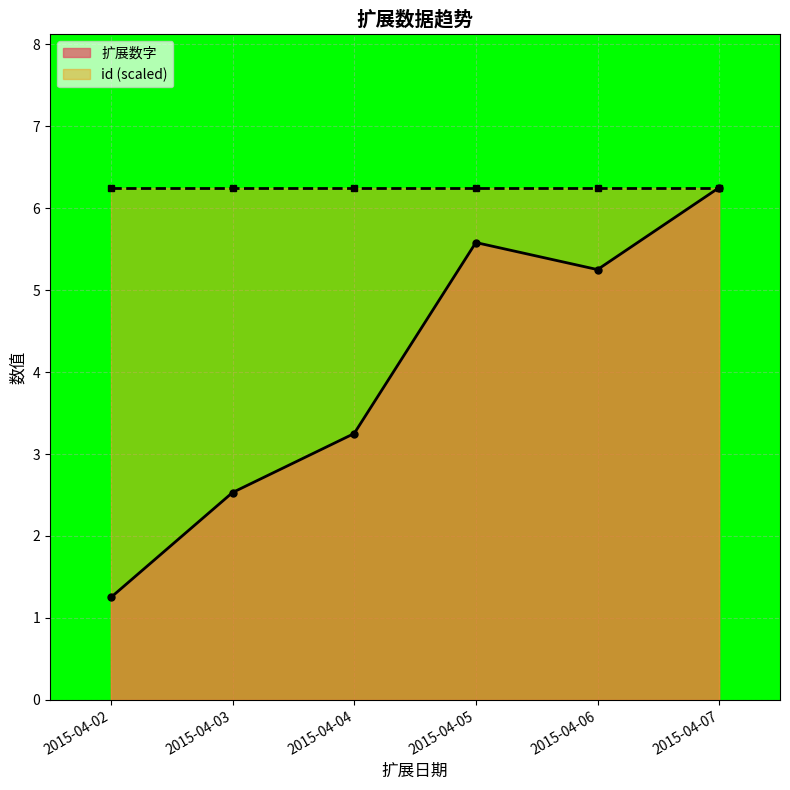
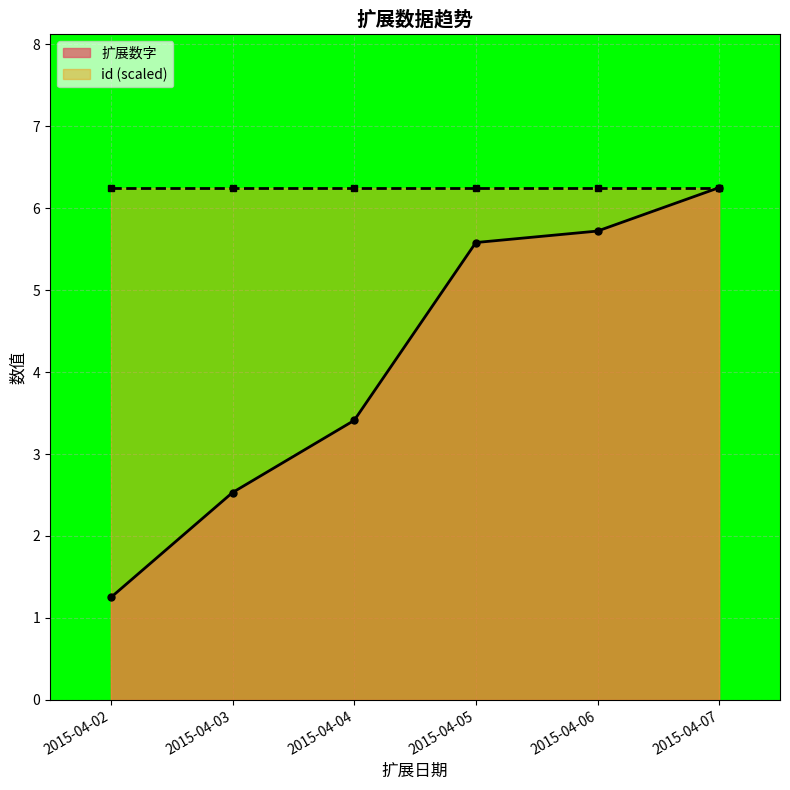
扩展数字, 2015-04-04: 3.3 -> 3.4
扩展数字, 2015-04-06: 5.3 -> 5.7
